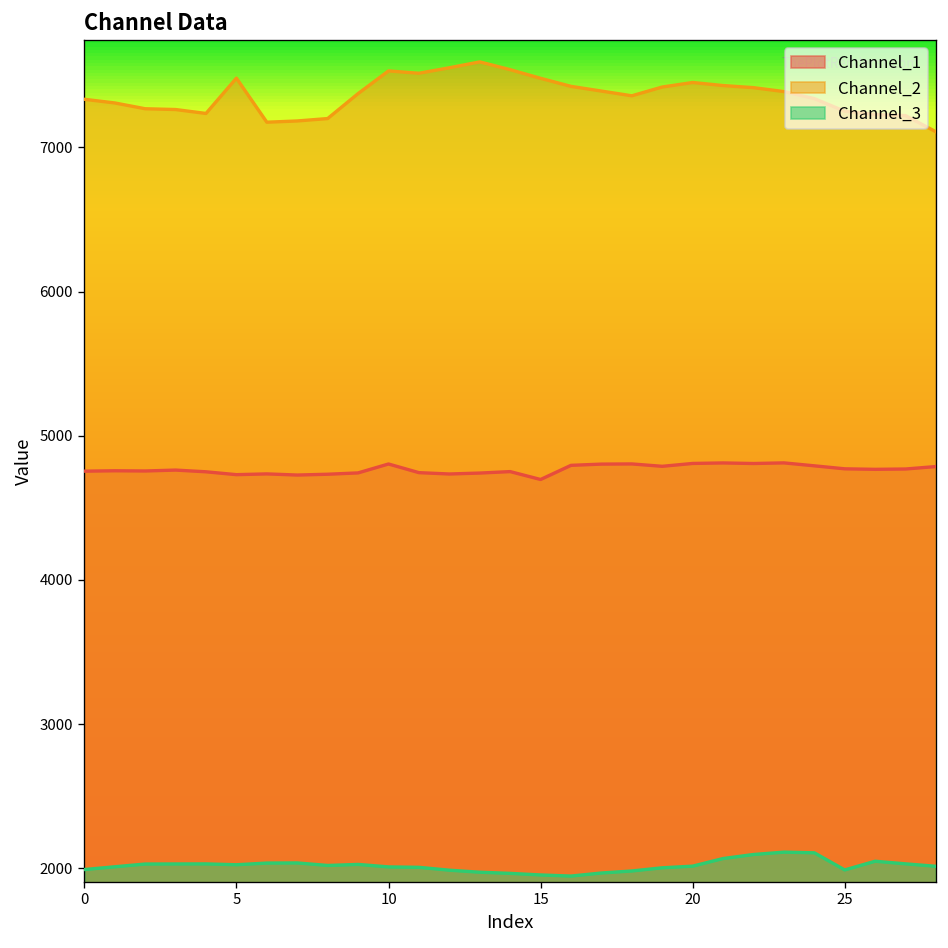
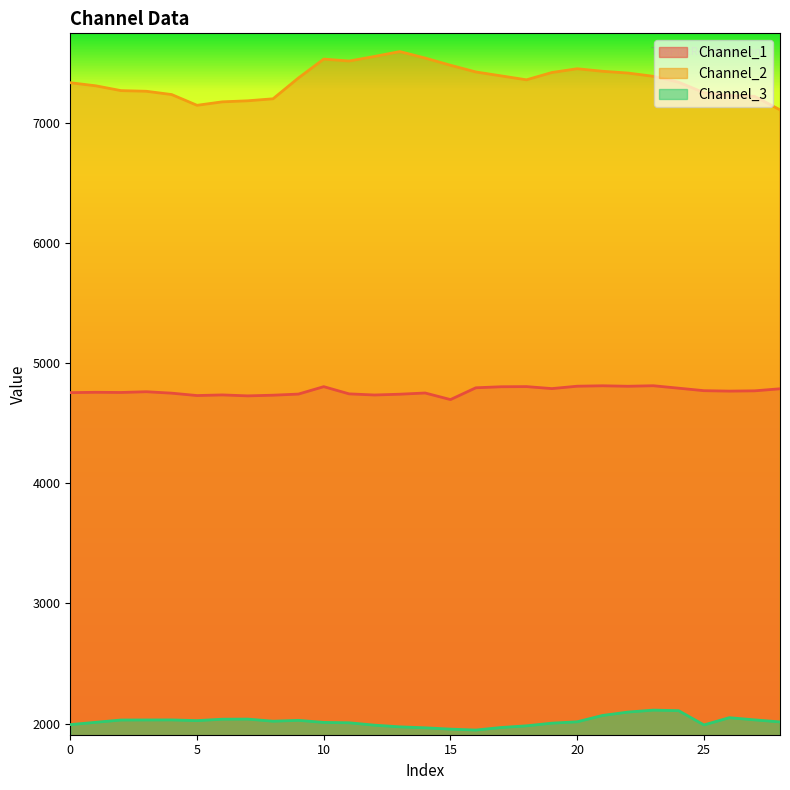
Channel_2, 5: 7480 -> 7150
